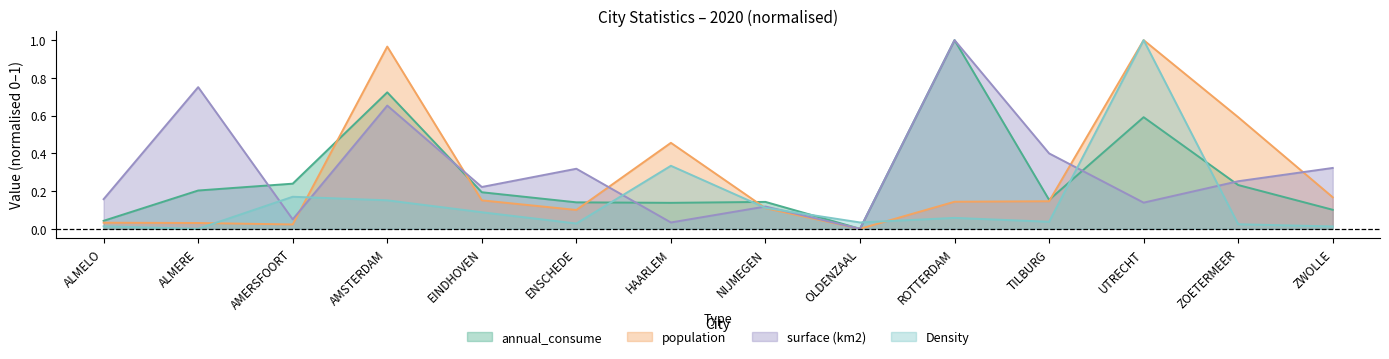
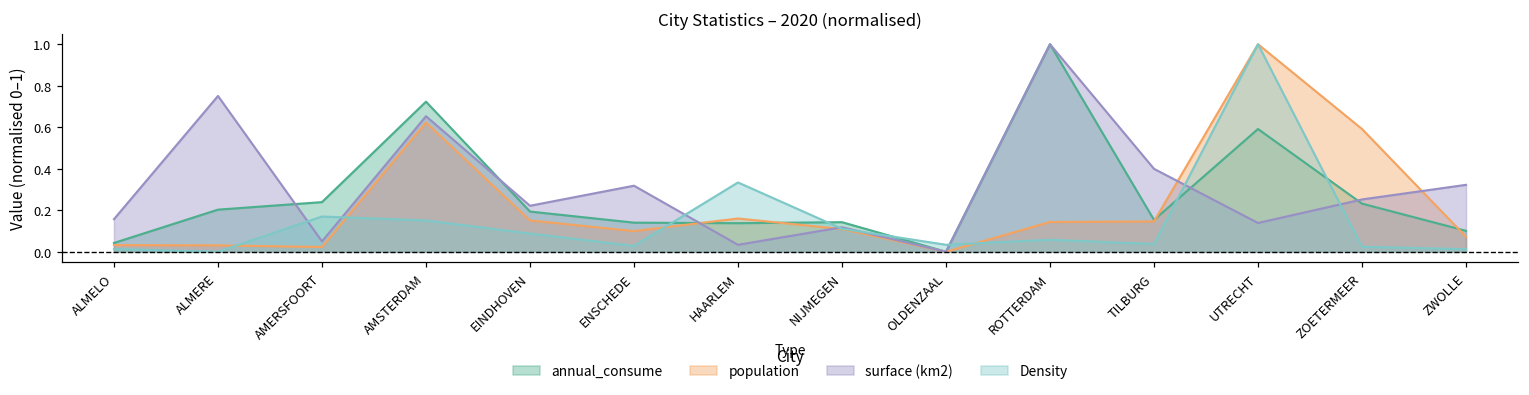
population, AMSTERDAM: 0.97 -> 0.62
population, HAARLEM: 0.46 -> 0.16
population, ZWOLLE: 0.17 -> 0.07
